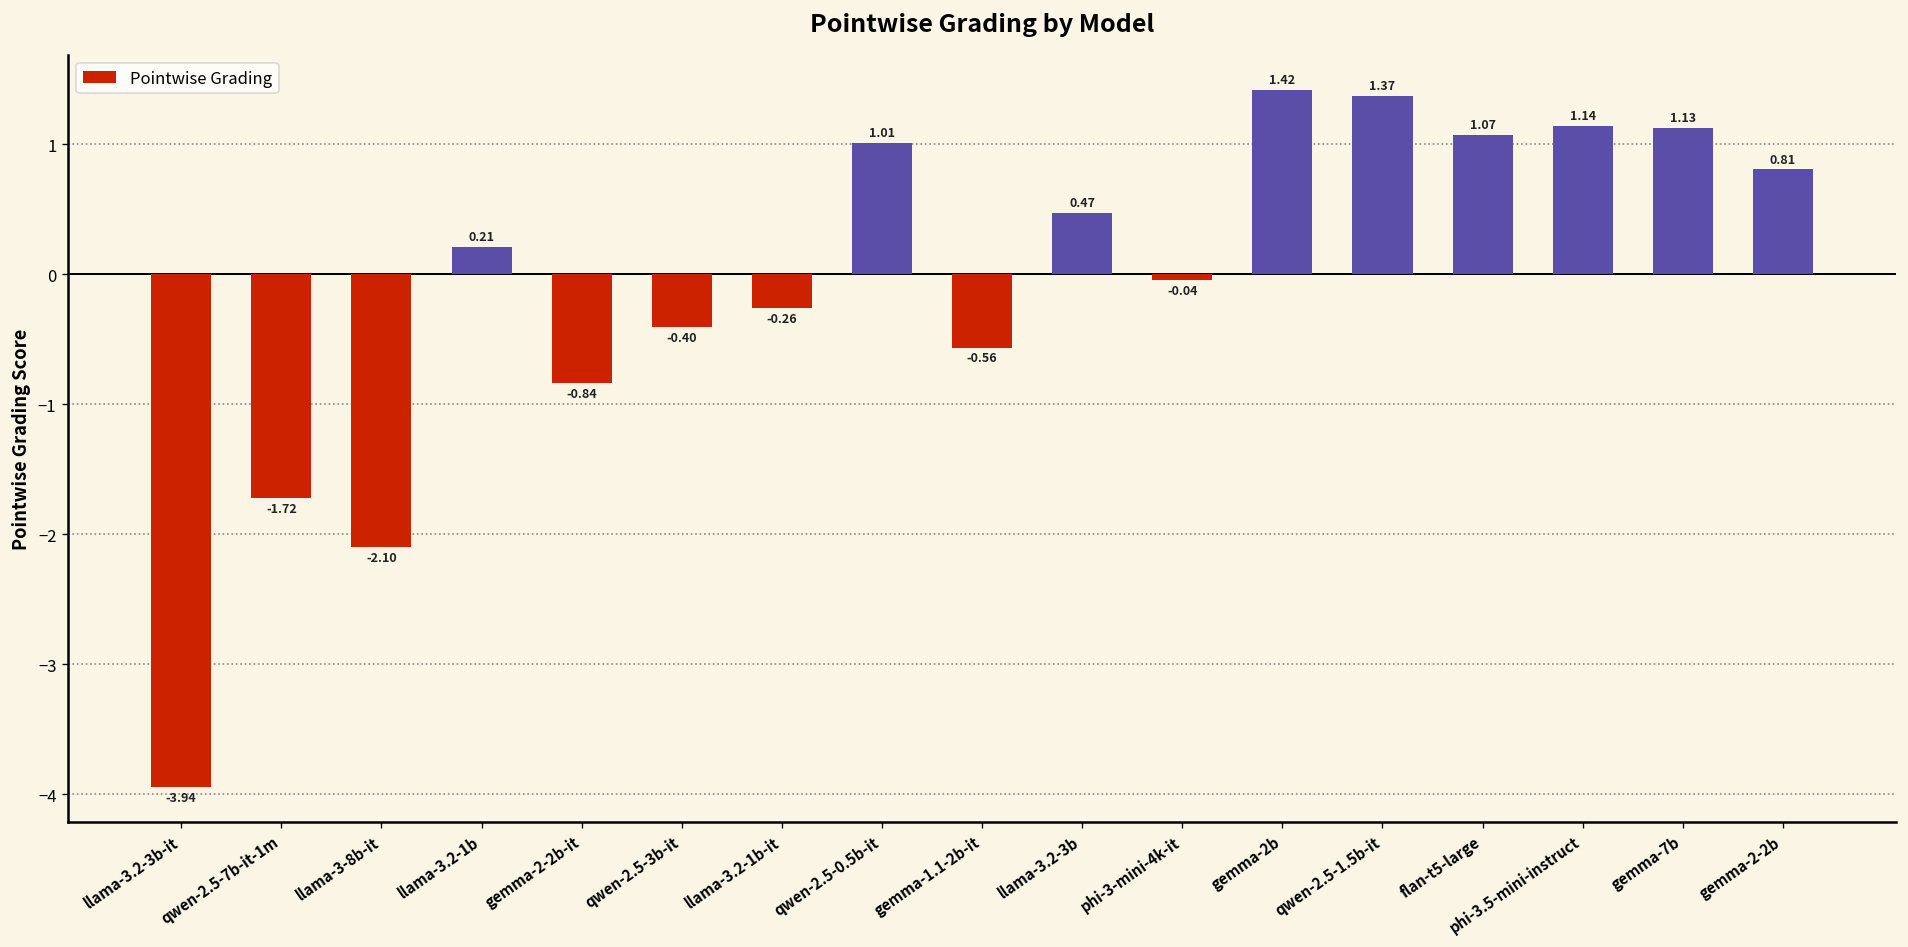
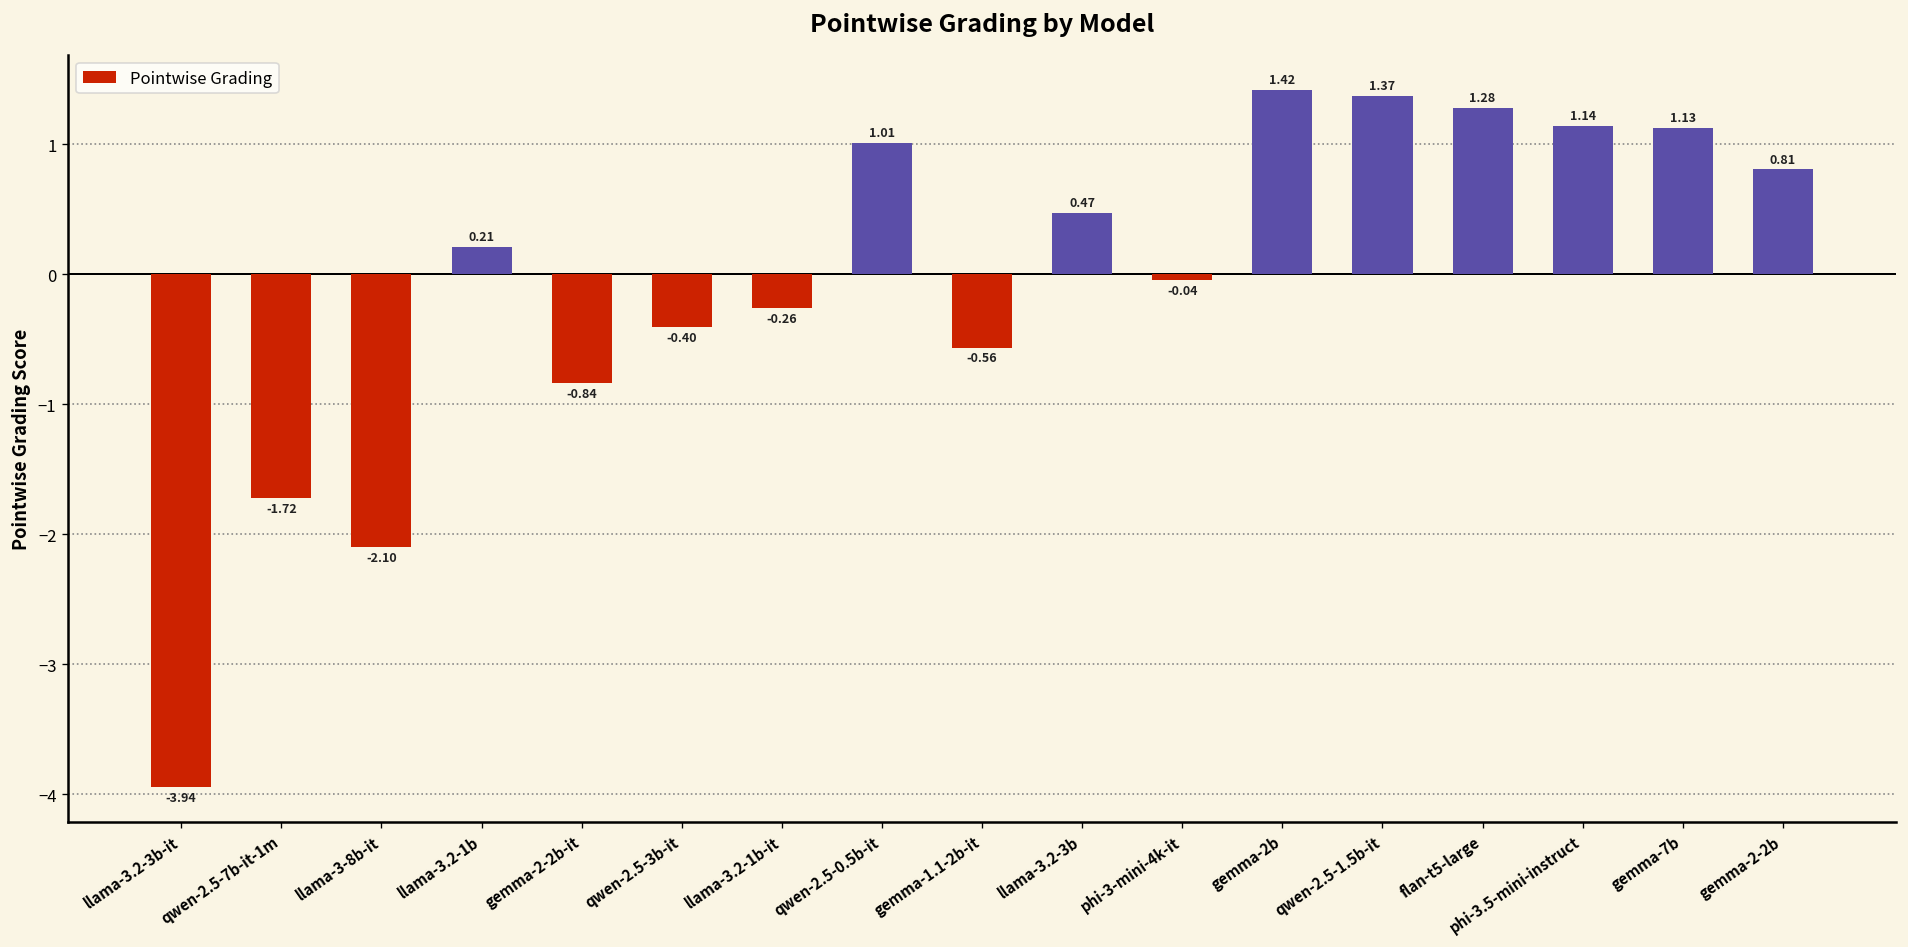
flan-t5-large: 1.07 -> 1.28
